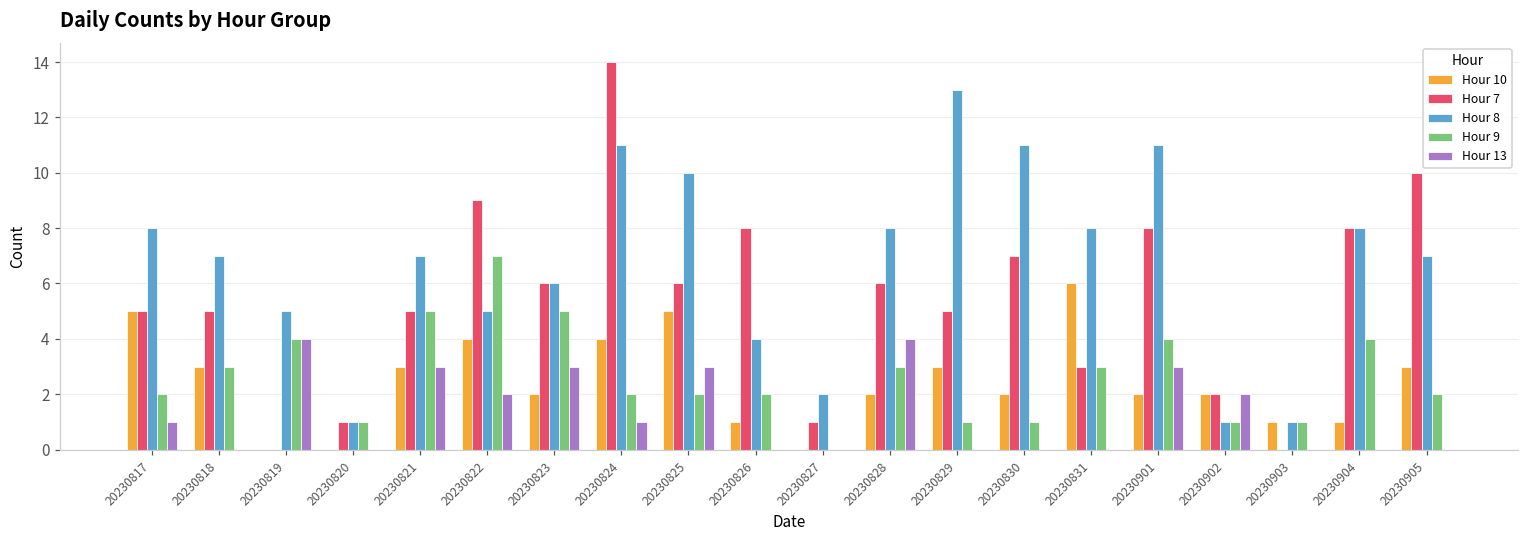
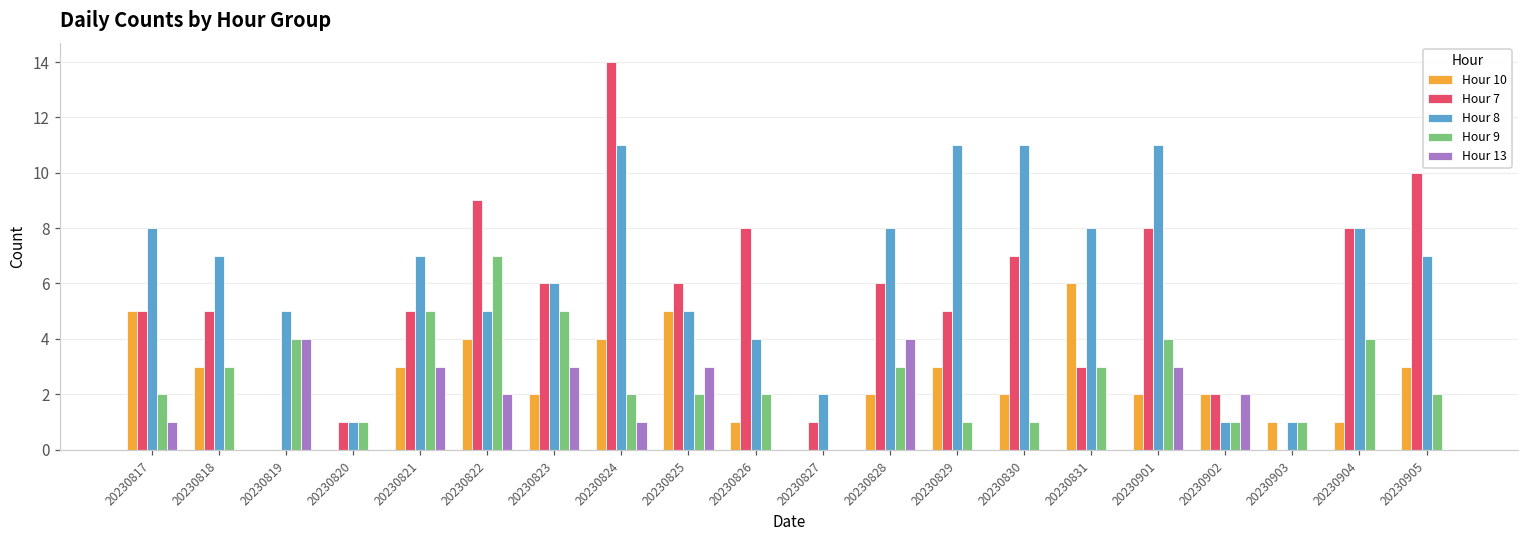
Hour 8, 20230825: 10 -> 5
Hour 8, 20230829: 13 -> 11
